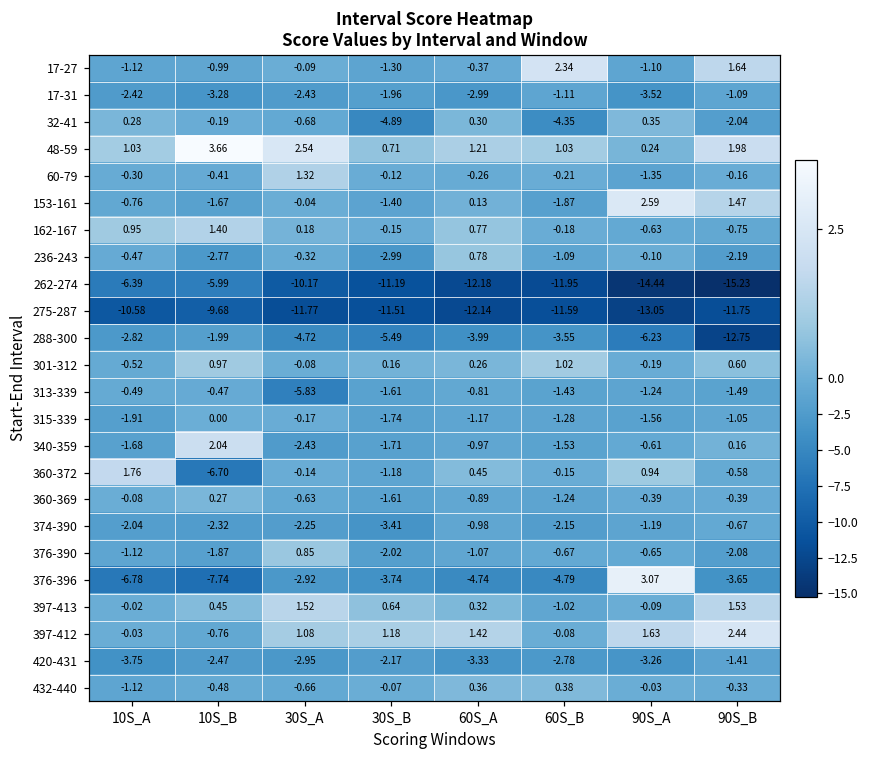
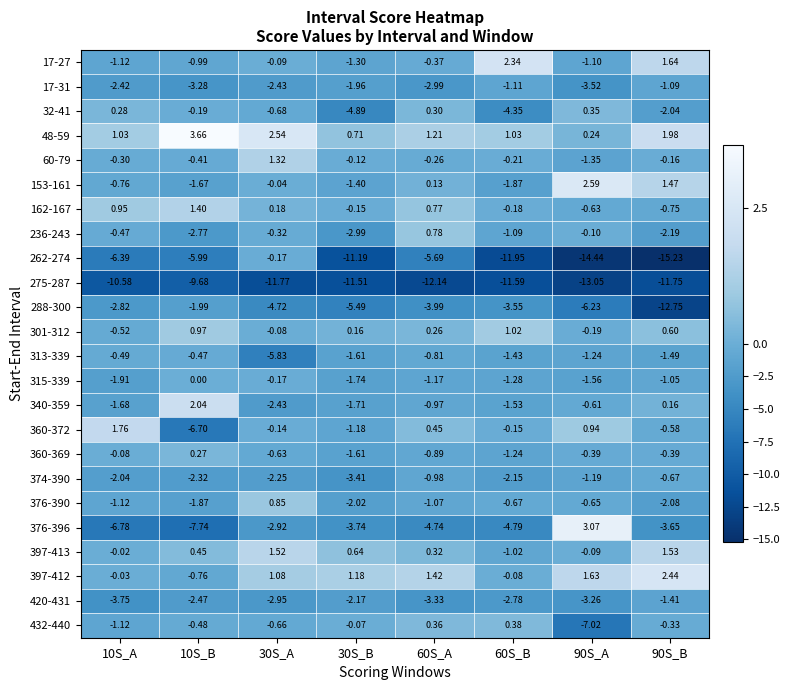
262-274, 30S_A: -10.17 -> -0.17
262-274, 60S_A: -12.18 -> -5.69
432-440, 90S_A: -0.03 -> -7.02
